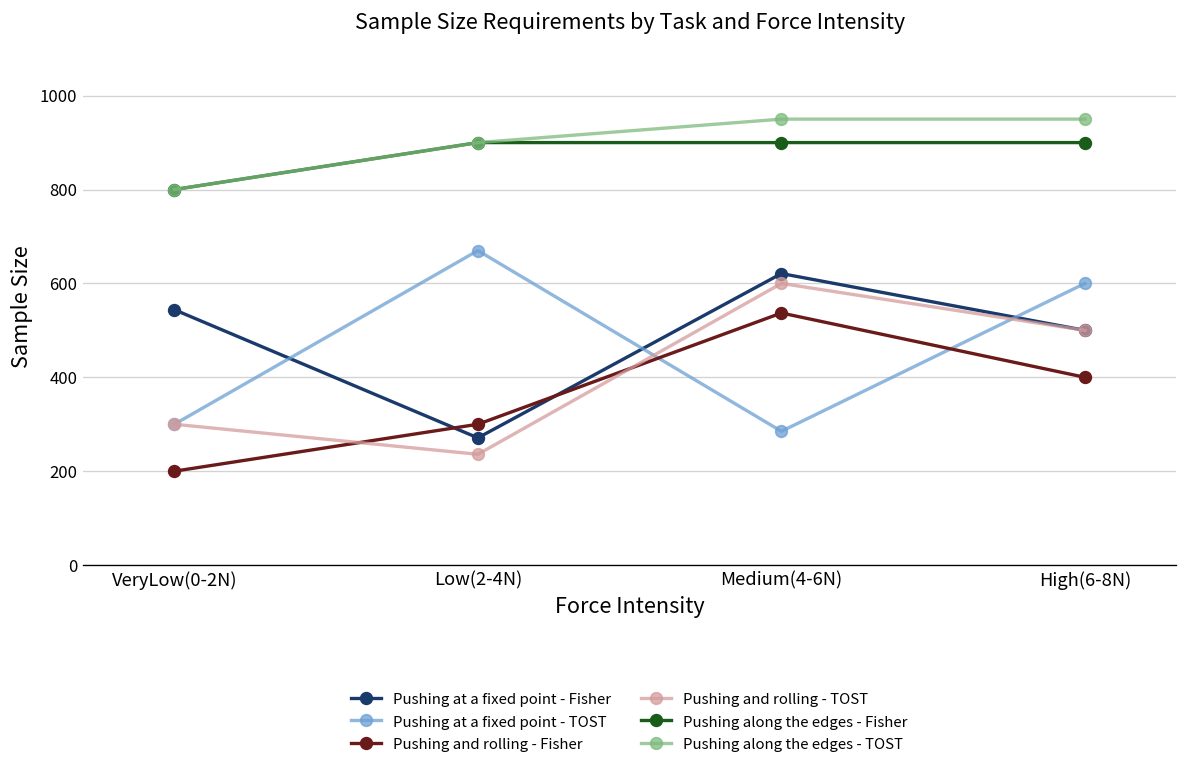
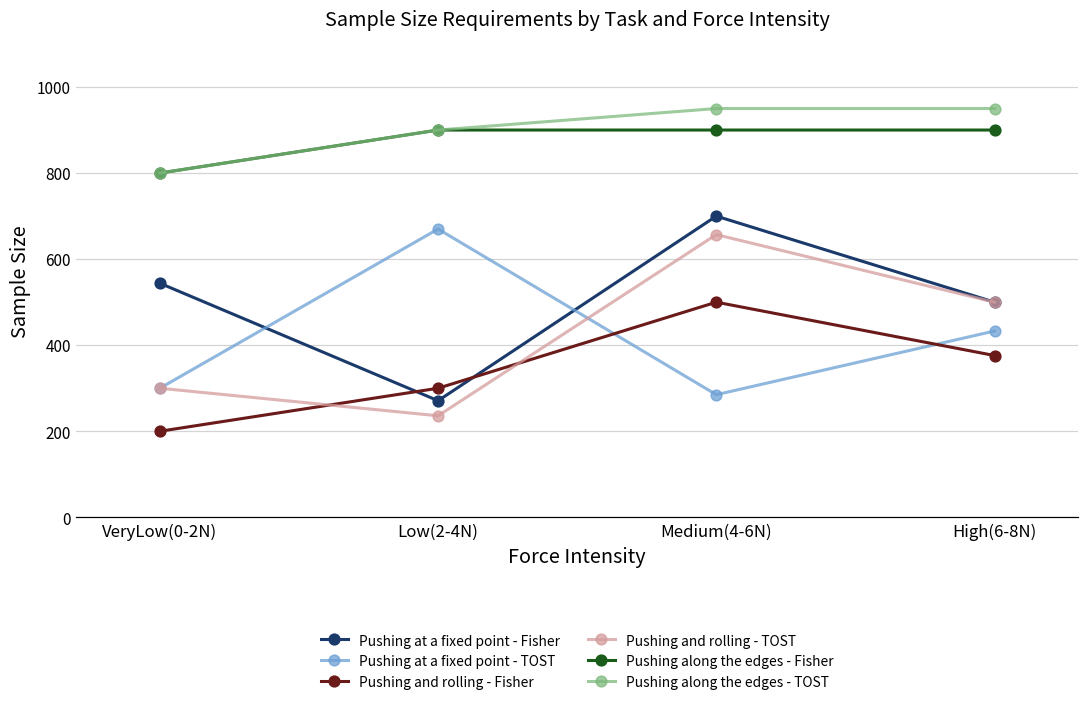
Pushing at a fixed point - Fisher, Medium(4-6N): 620 -> 700
Pushing and rolling - Fisher, Medium(4-6N): 540 -> 500
Pushing and rolling - TOST, Medium(4-6N): 600 -> 660
Pushing at a fixed point - TOST, High(6-8N): 600 -> 430
Pushing and rolling - Fisher, High(6-8N): 400 -> 380
